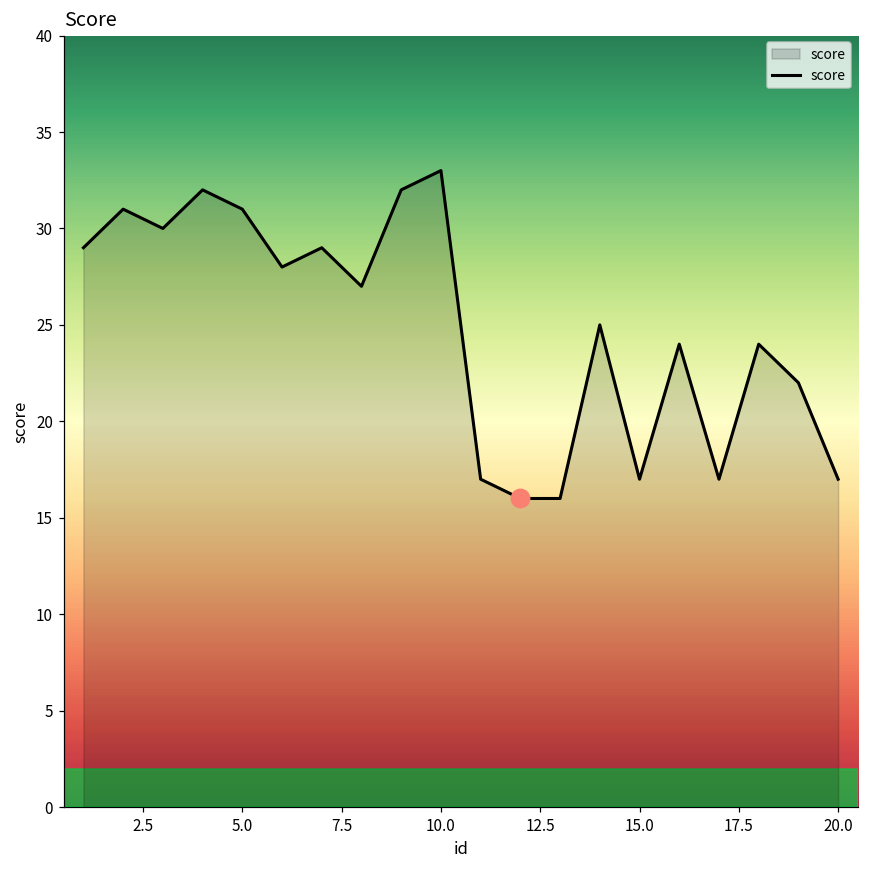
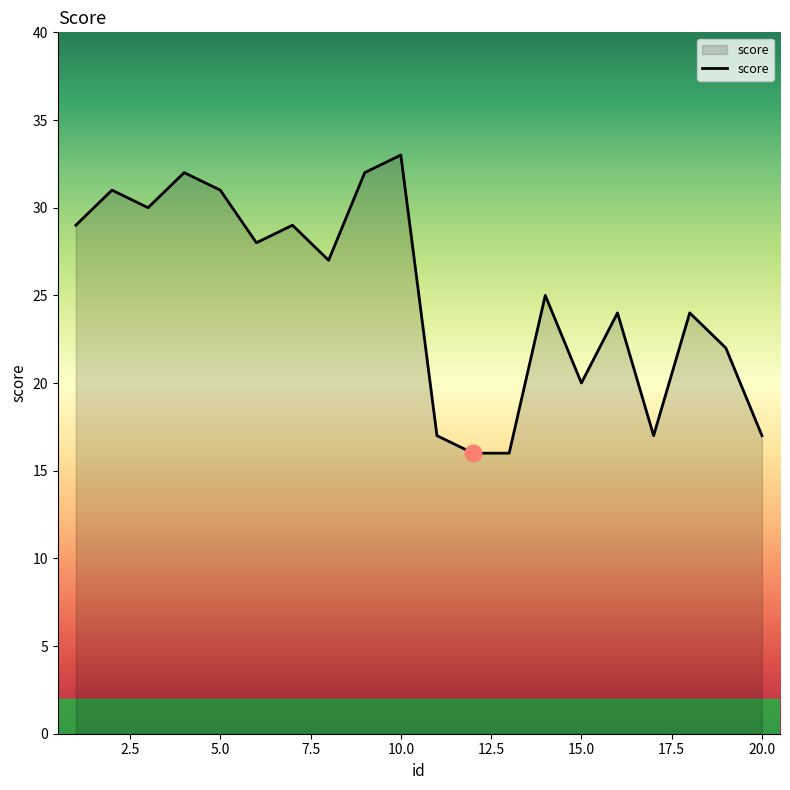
score, 15.0: 17 -> 20
